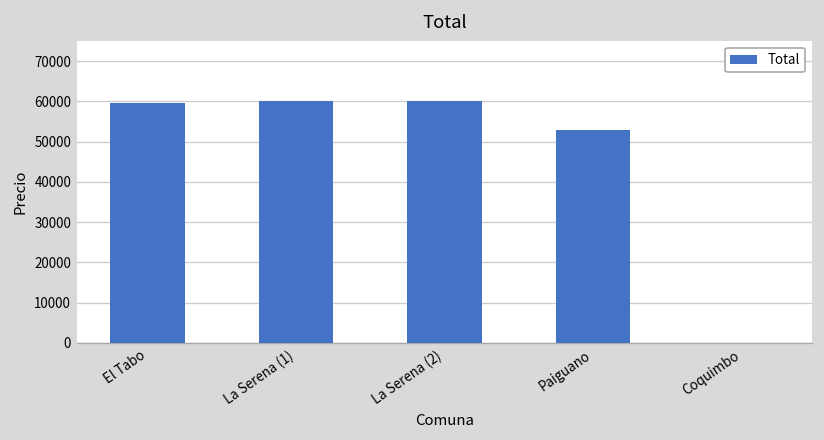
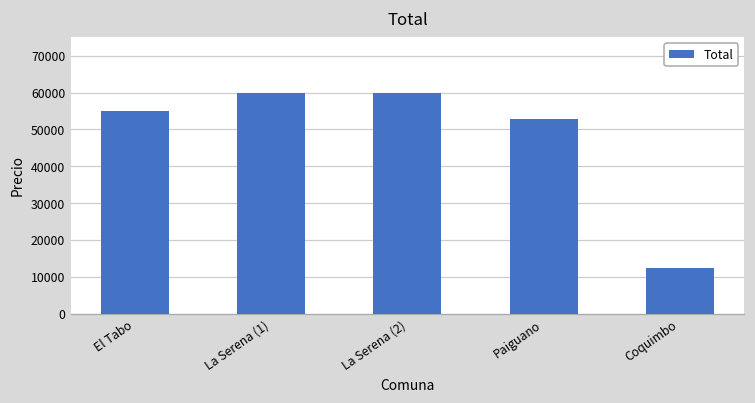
El Tabo: 60000 -> 55000
Coquimbo: 0 -> 12000
